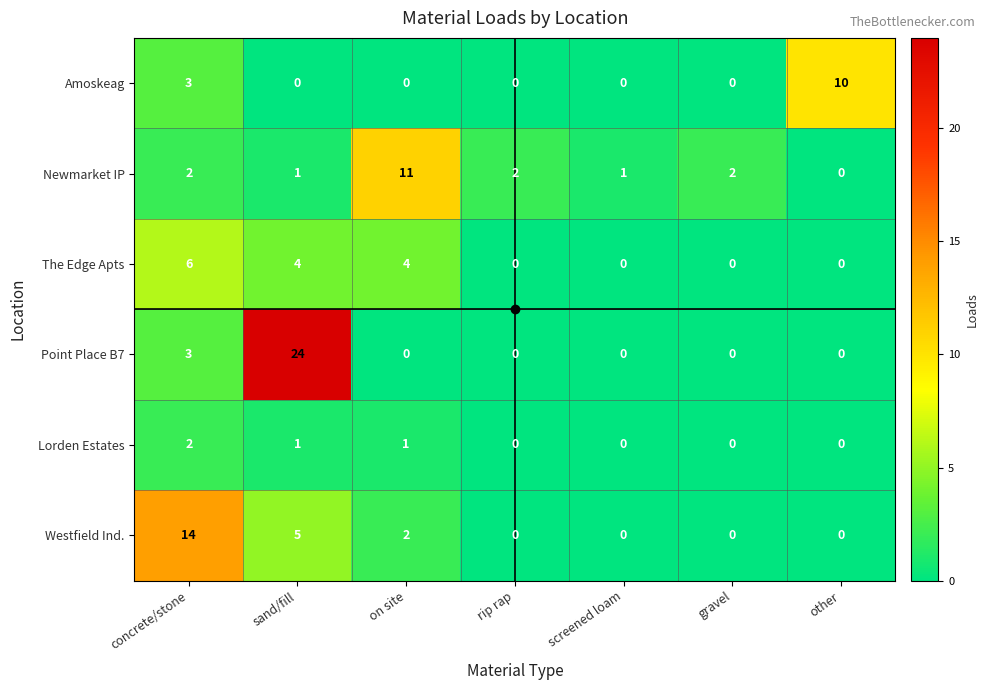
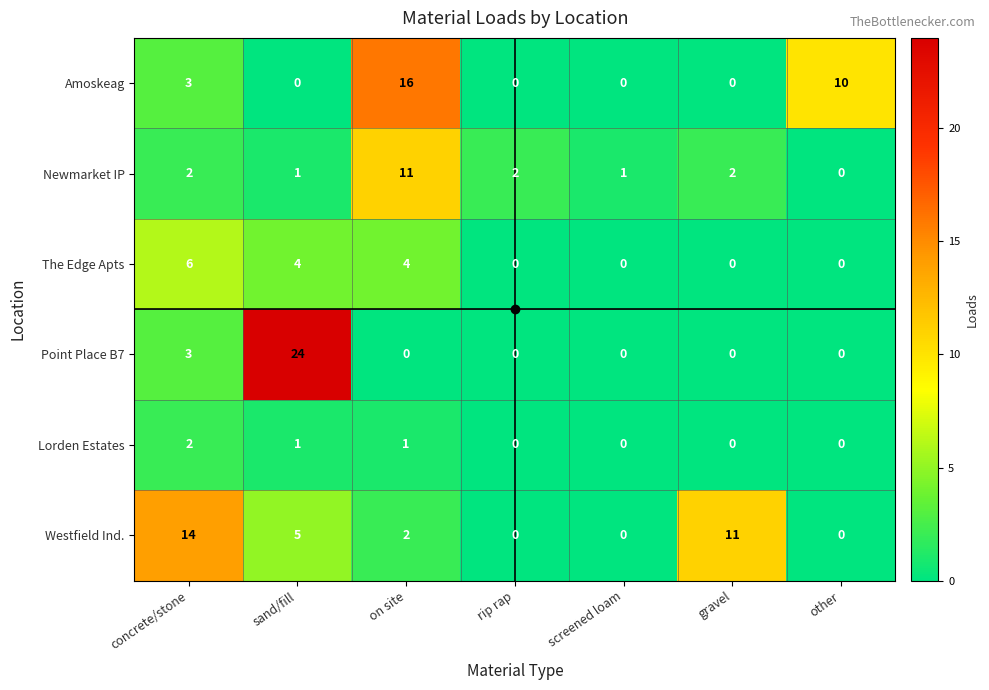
Amoskeag, on site: 0 -> 16
Westfield Ind., gravel: 0 -> 11
